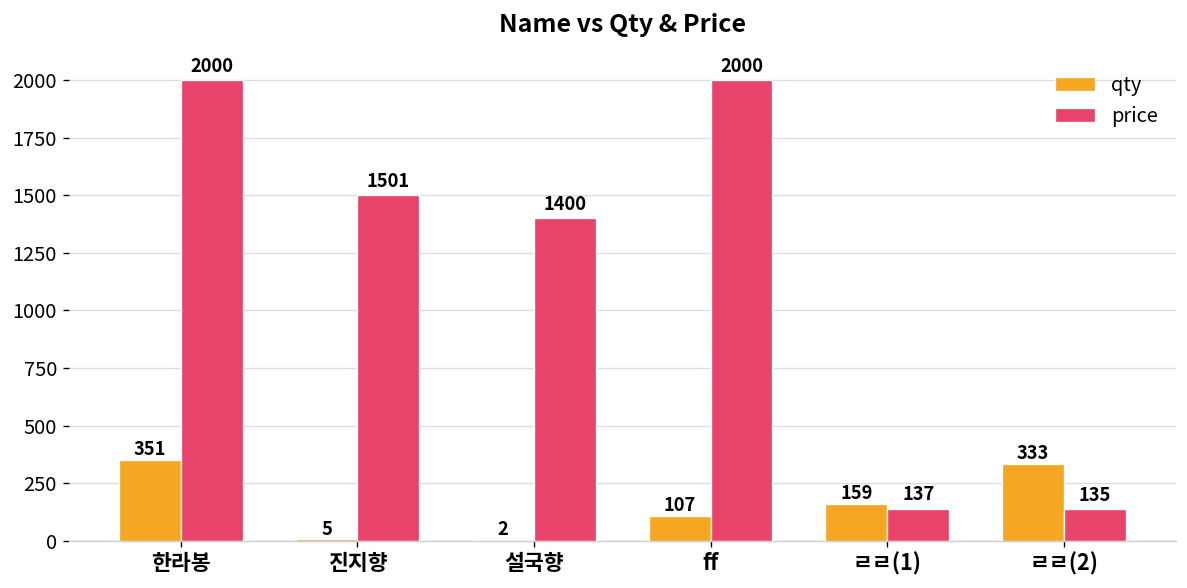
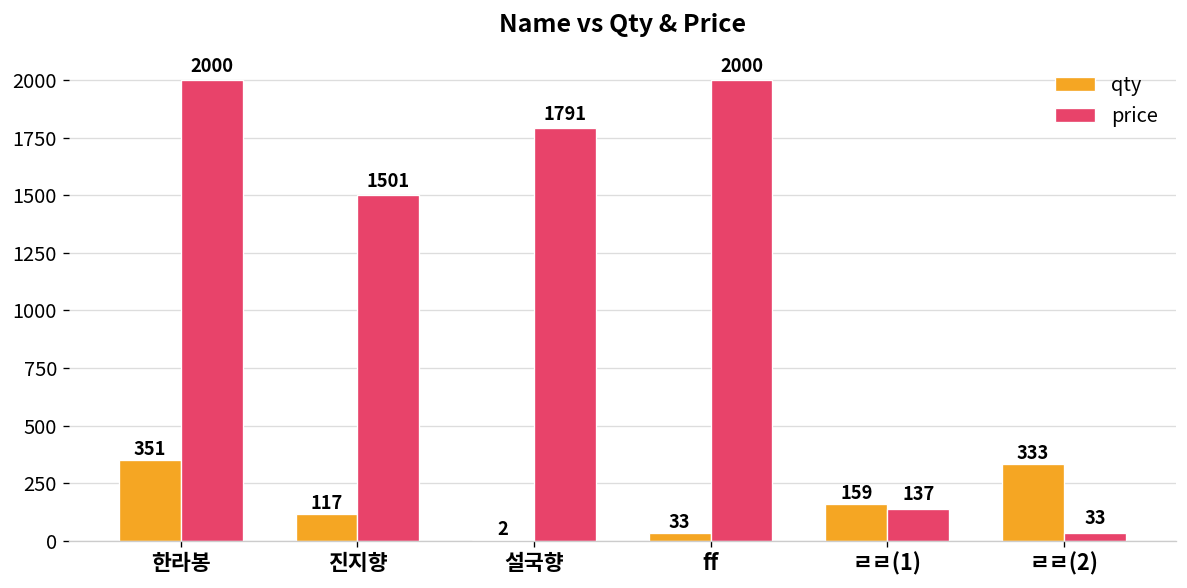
qty, 진지향: 5 -> 117
price, 설국향: 1400 -> 1791
qty, ff: 107 -> 33
price, ㄹㄹ(2): 135 -> 33
